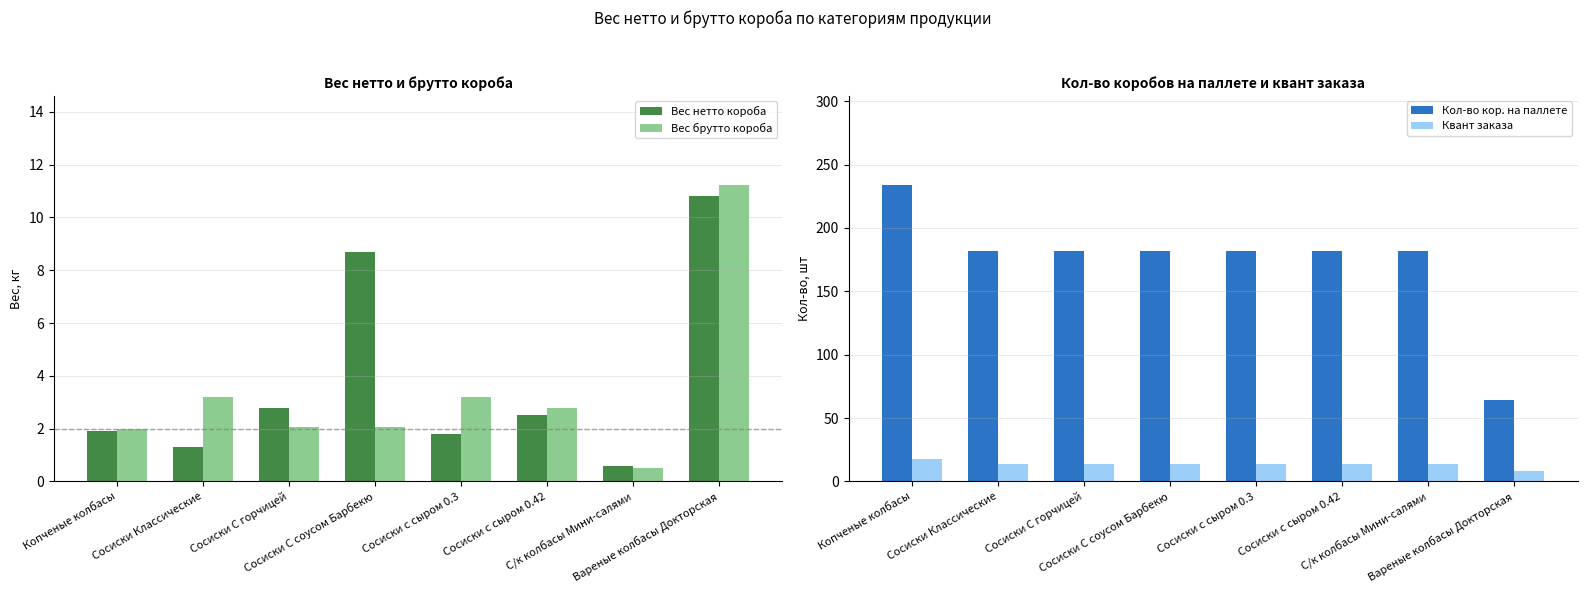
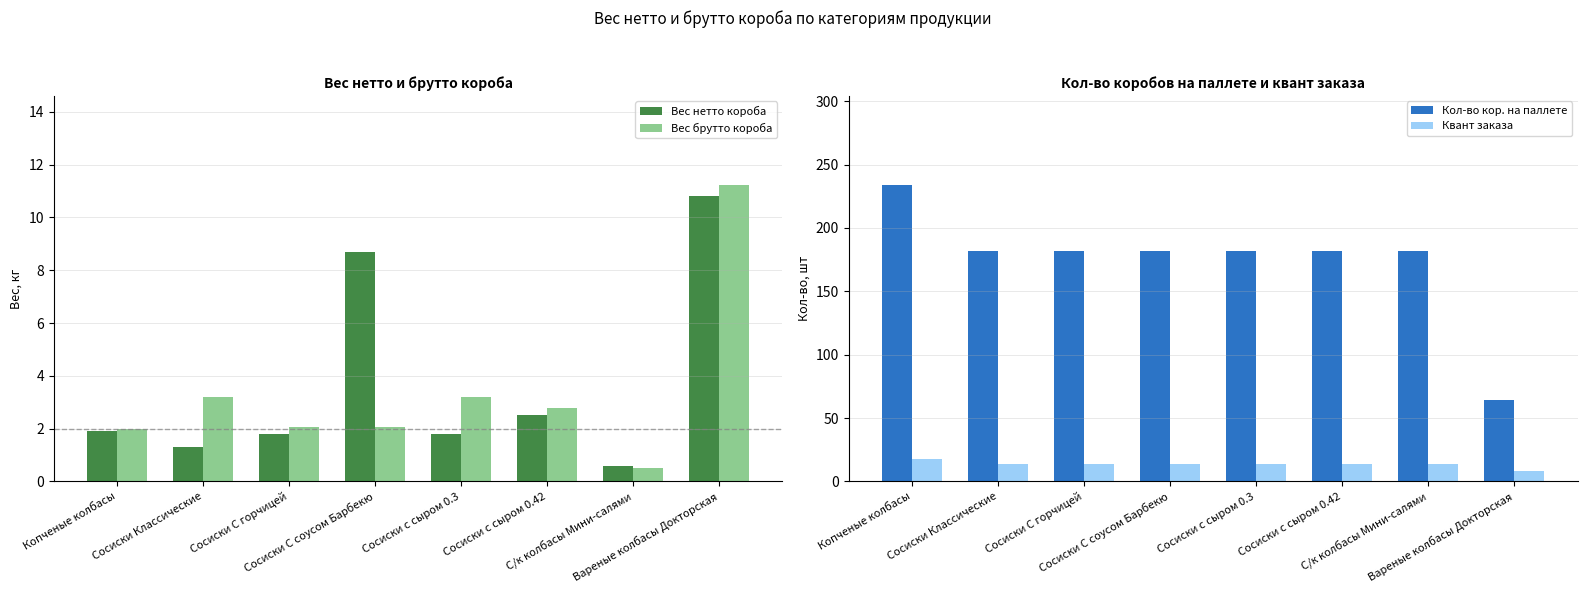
Вес нетто и брутто короба, Вес нетто короба, Сосиски С горчицей: 2.8 -> 1.8
